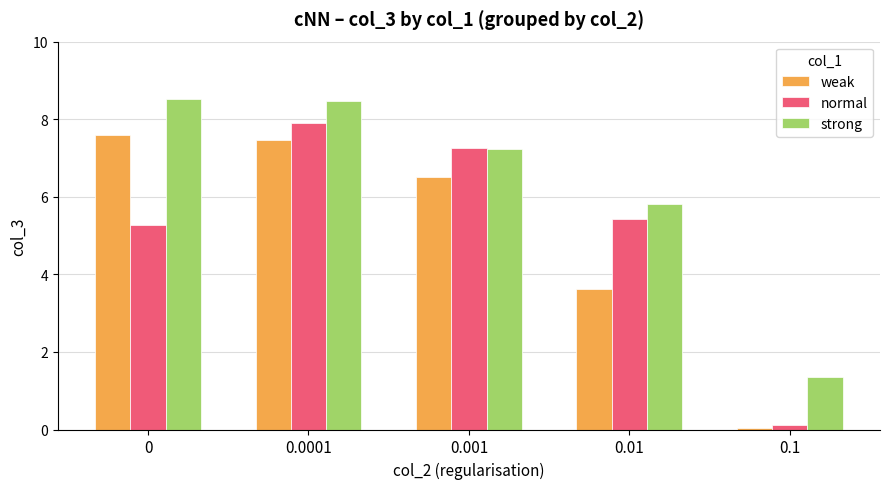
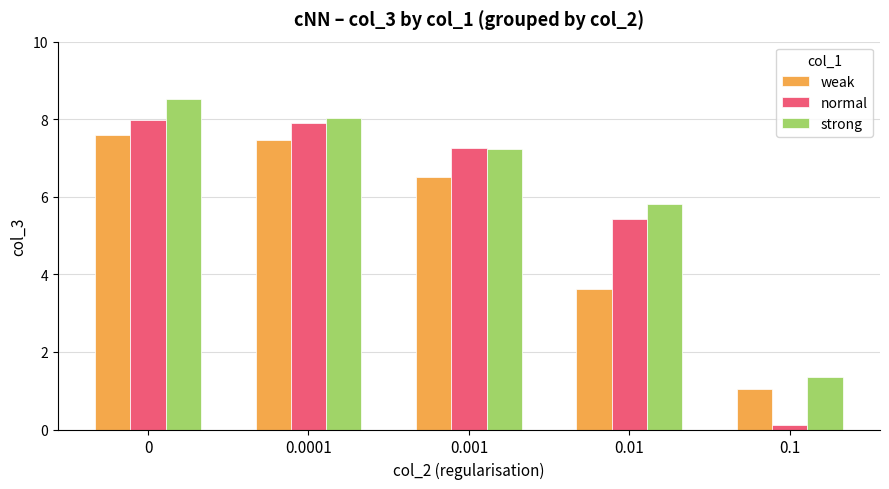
normal, 0: 5.3 -> 8.0
strong, 0.0001: 8.5 -> 8.0
weak, 0.1: 0.0 -> 1.0
